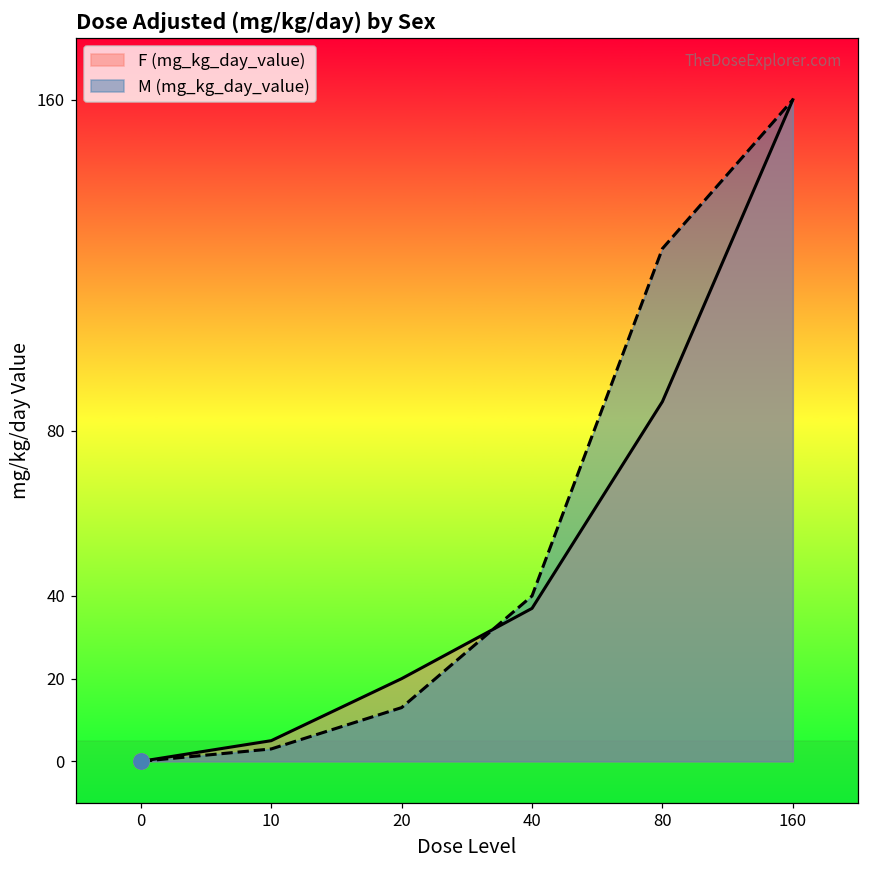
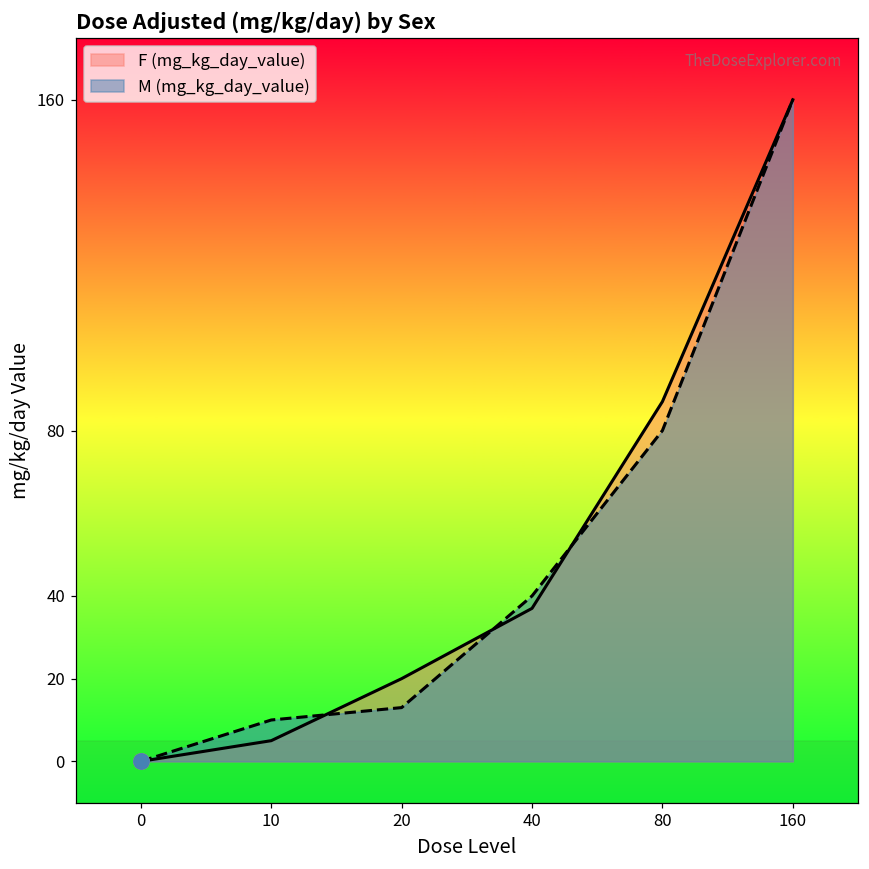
M (mg_kg_day_value), 10: 3 -> 10
M (mg_kg_day_value), 80: 124 -> 80
